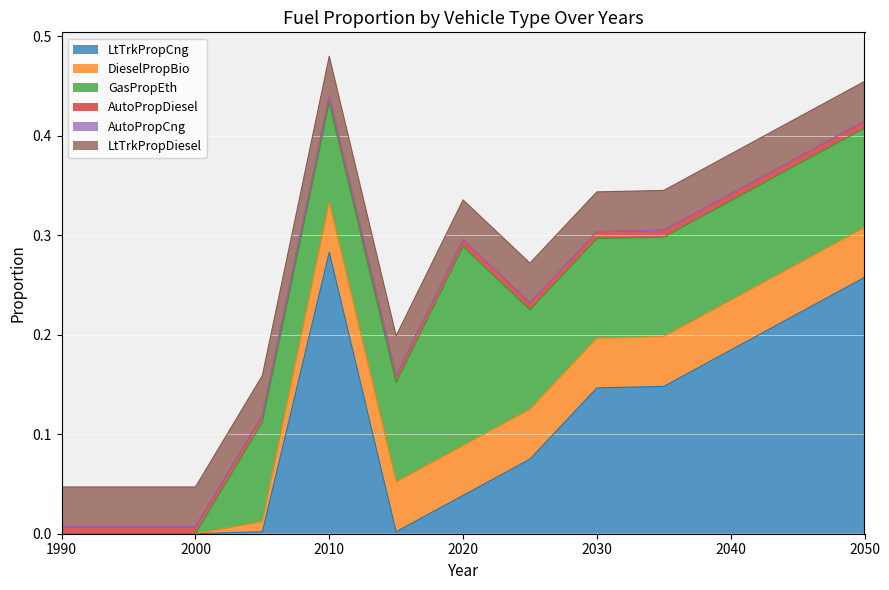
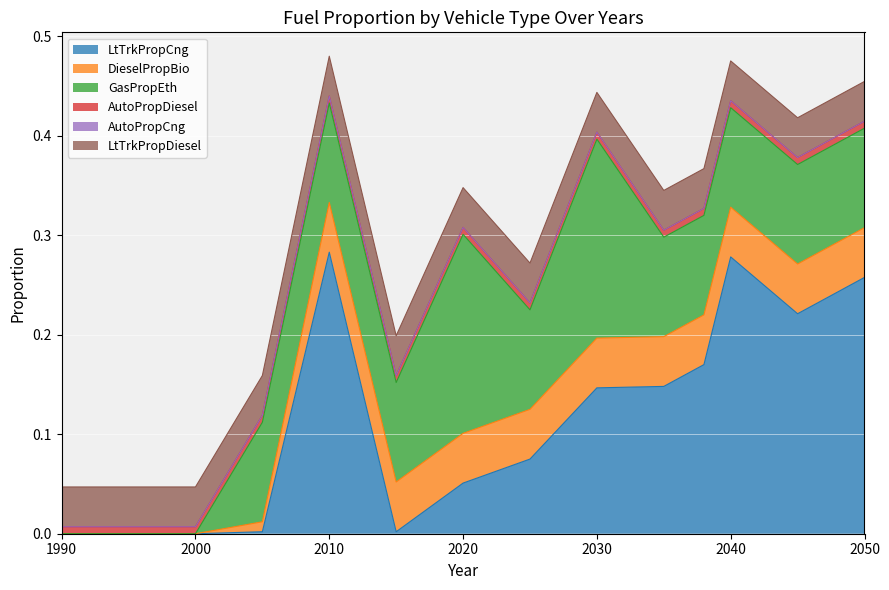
LtTrkPropCng, 2020: 0.04 -> 0.05
GasPropEth, 2030: 0.1 -> 0.2
LtTrkPropCng, 2040: 0.18 -> 0.28
